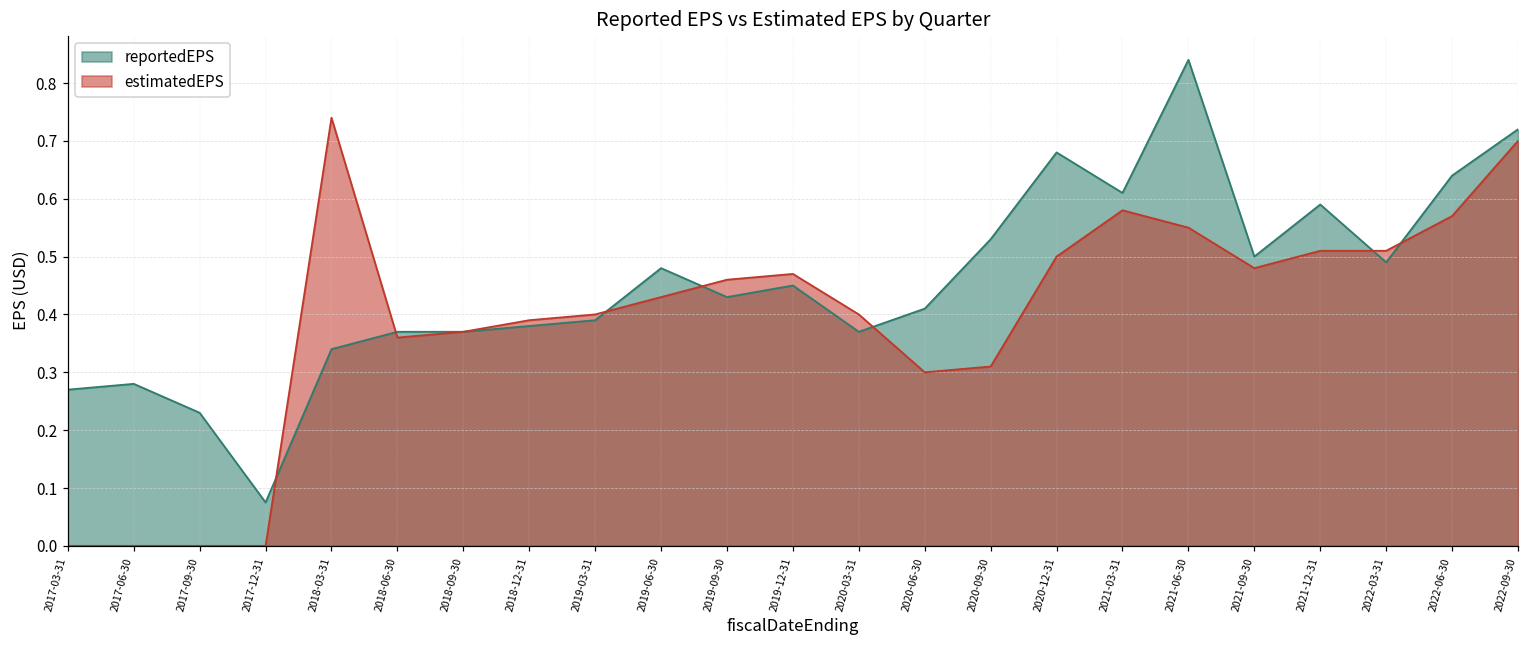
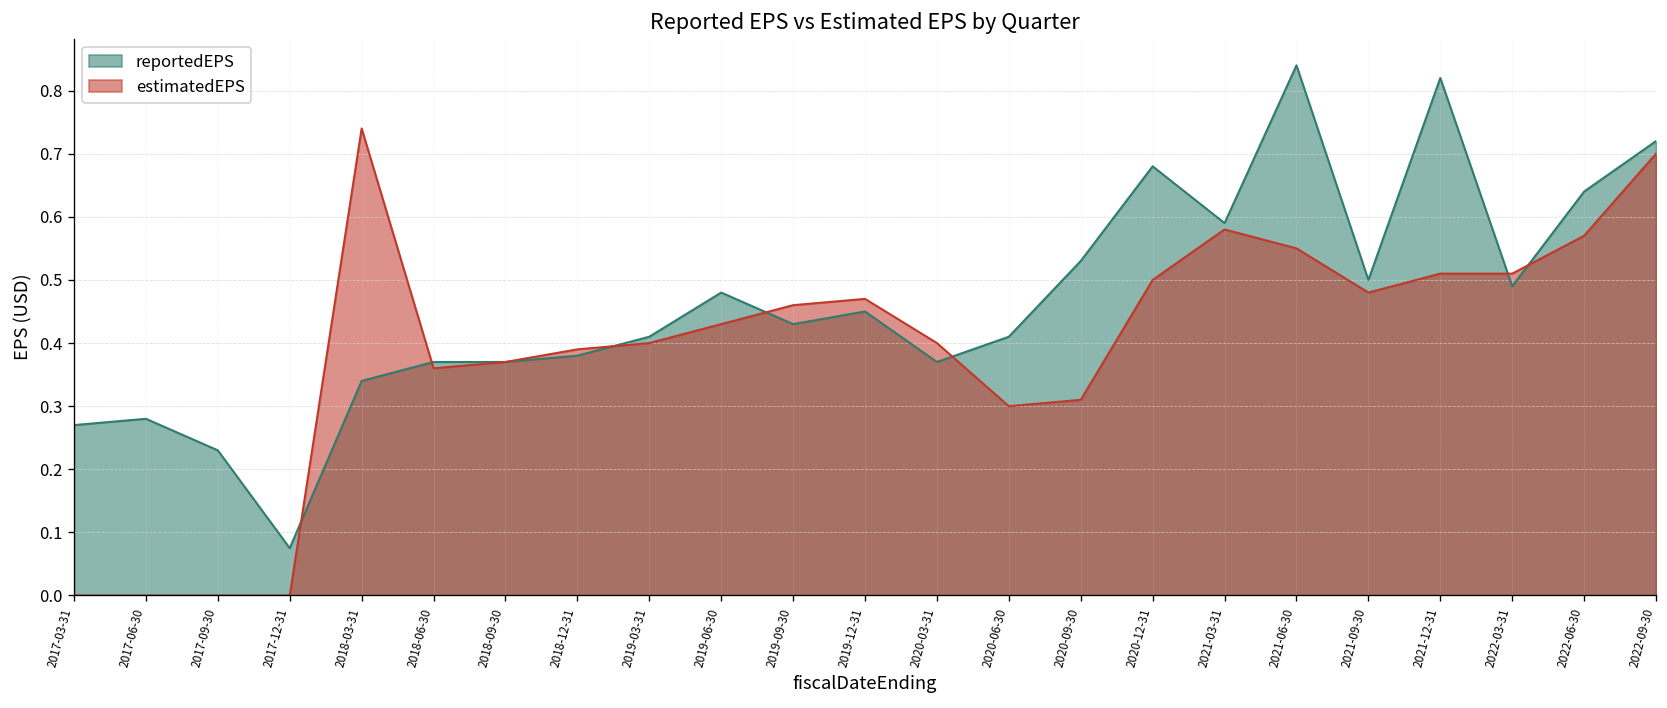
reportedEPS, 2019-03-31: 0.39 -> 0.41
reportedEPS, 2021-03-31: 0.61 -> 0.59
reportedEPS, 2021-12-31: 0.59 -> 0.82
